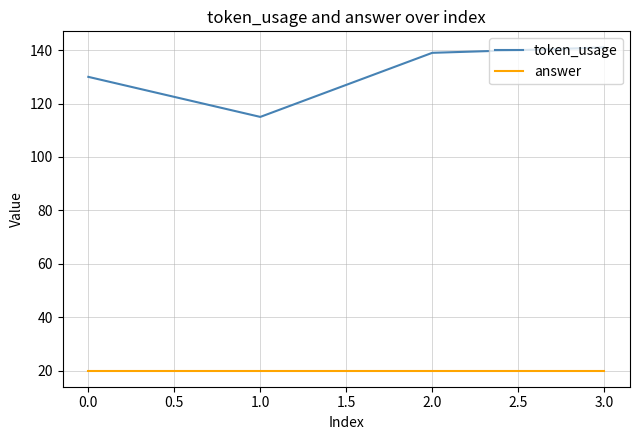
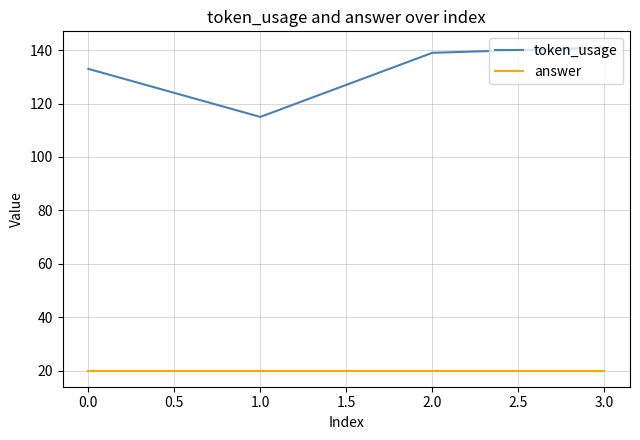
token_usage, 0.0: 130 -> 133
